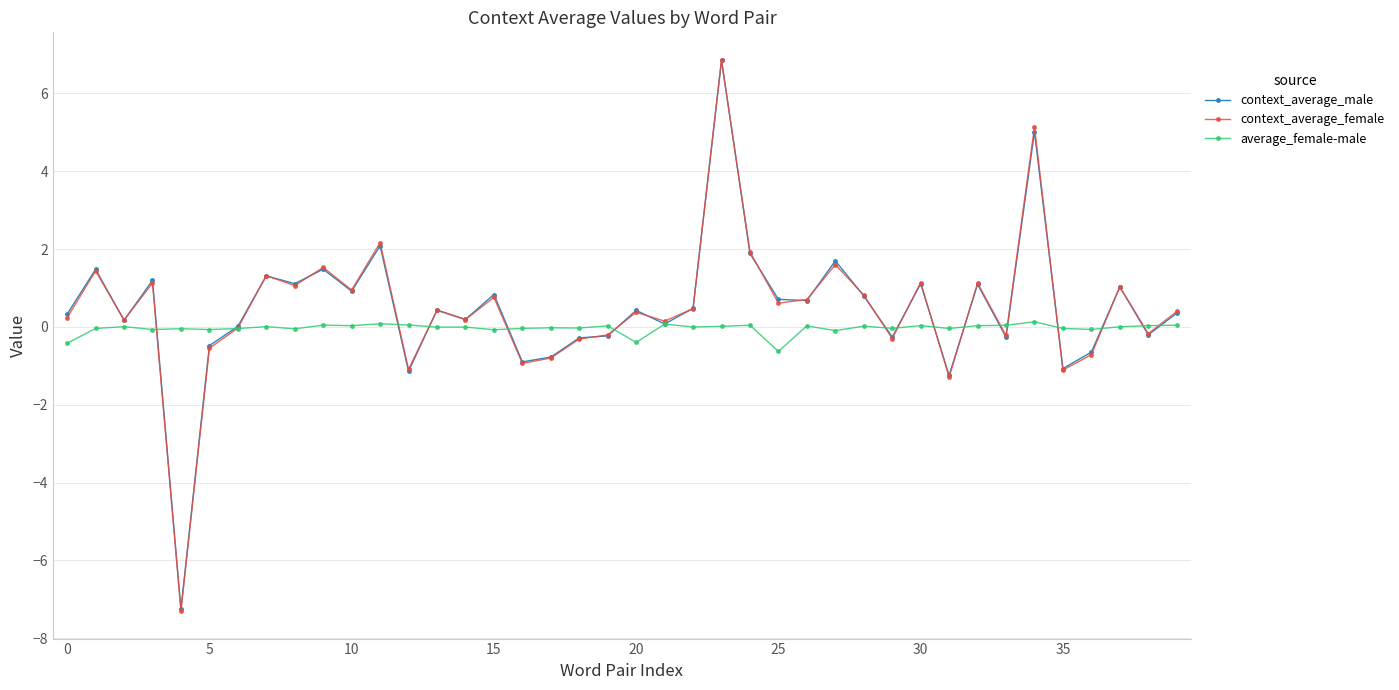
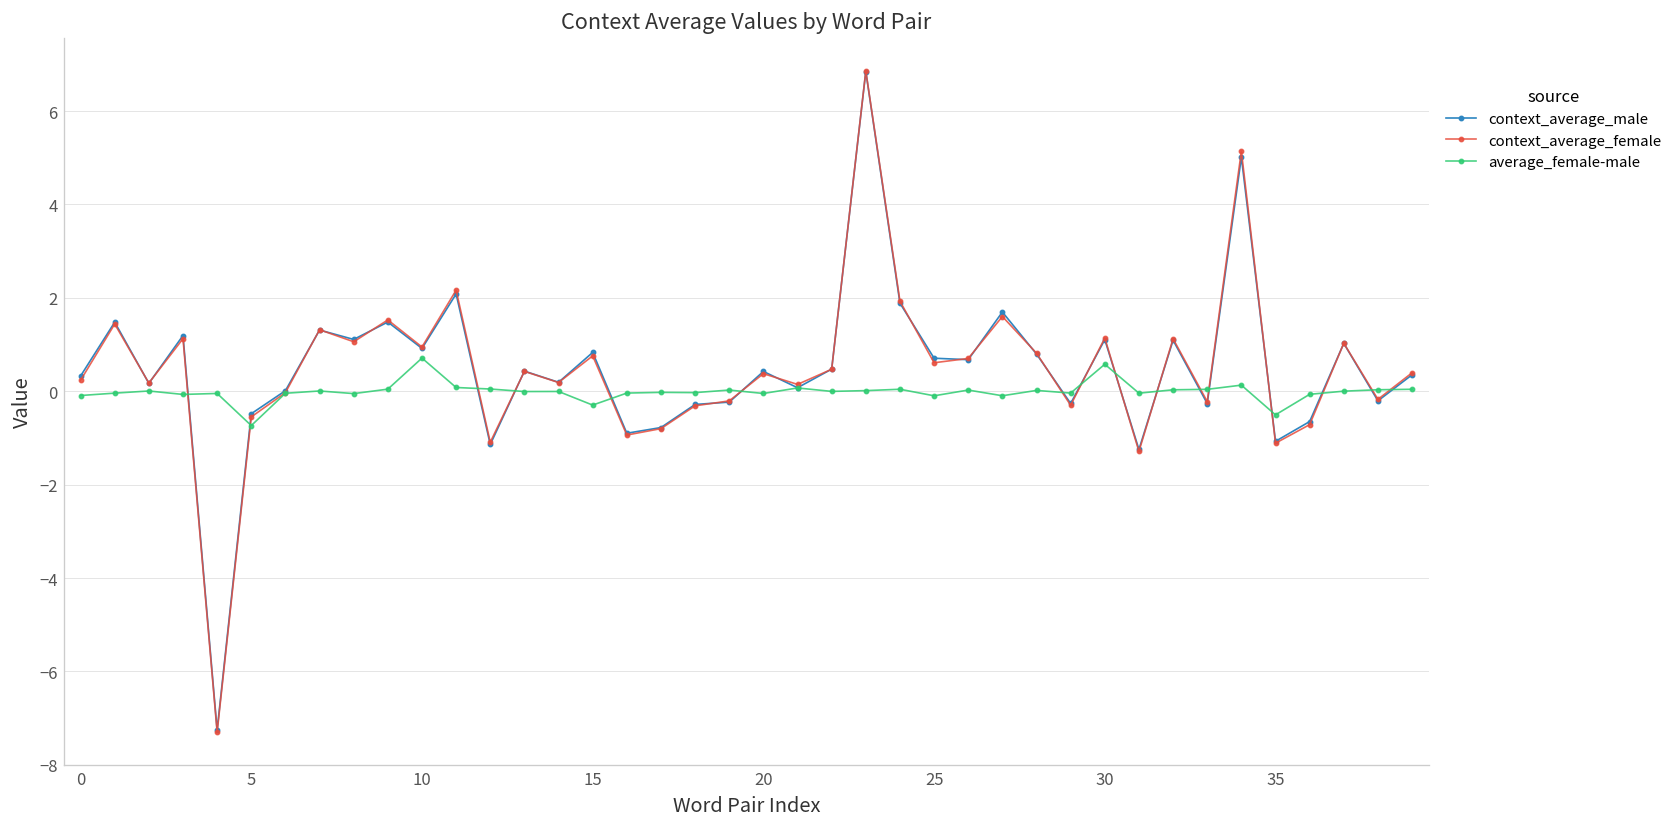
average_female-male, 0: -0.4 -> -0.1
average_female-male, 5: -0.1 -> -0.7
average_female-male, 10: 0.0 -> 0.7
average_female-male, 15: -0.1 -> -0.3
average_female-male, 20: -0.4 -> 0.0
average_female-male, 25: -0.6 -> -0.1
average_female-male, 30: 0.0 -> 0.6
average_female-male, 35: 0.0 -> -0.5
